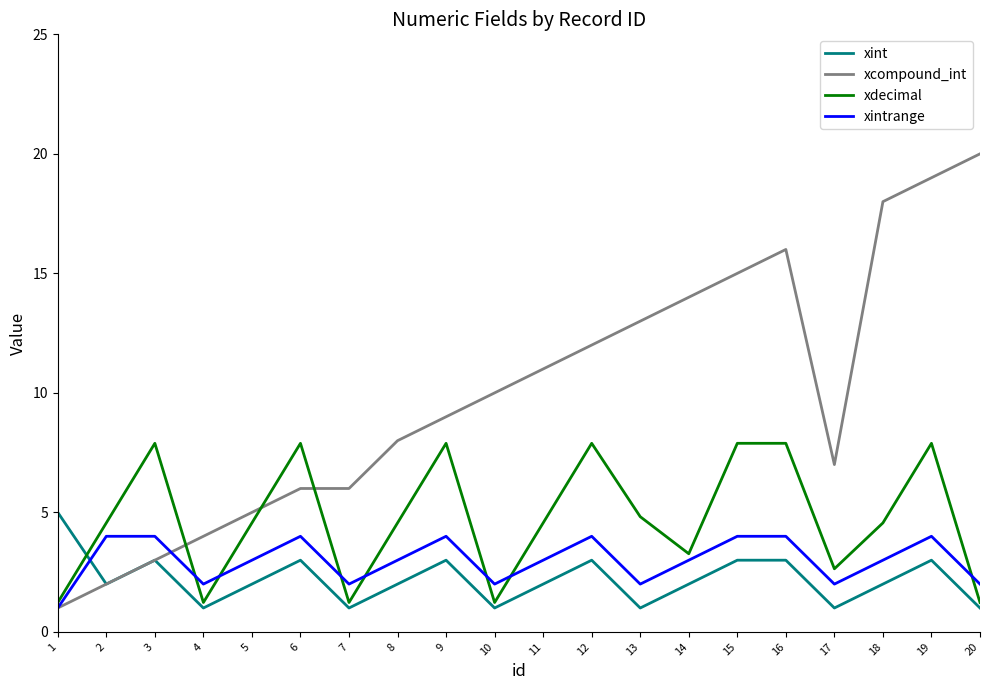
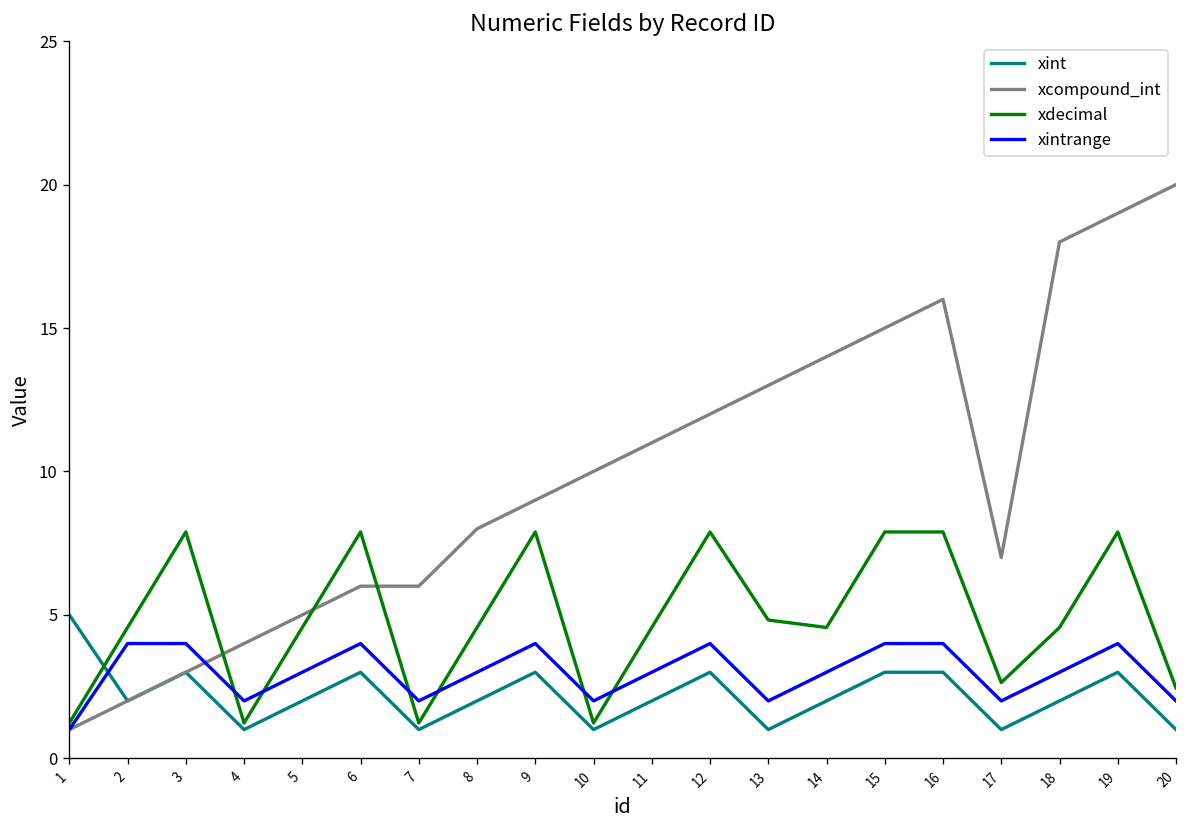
xdecimal, 14: 3.3 -> 4.6
xdecimal, 20: 1.2 -> 2.5
